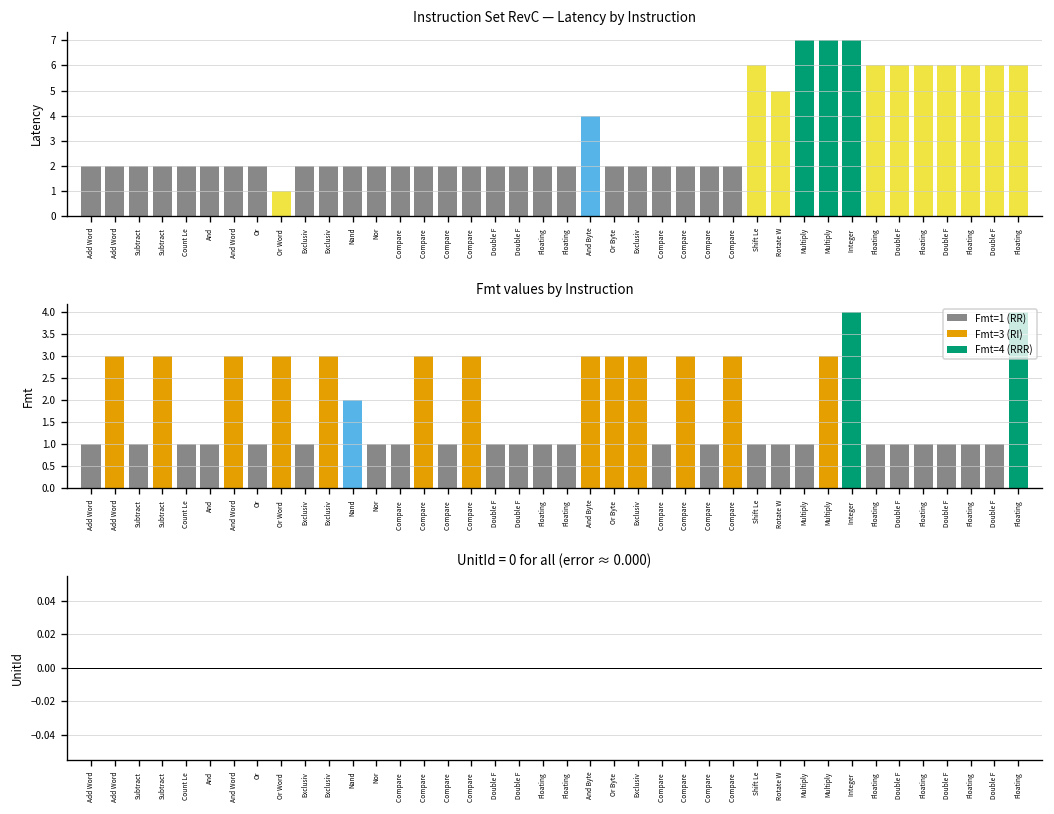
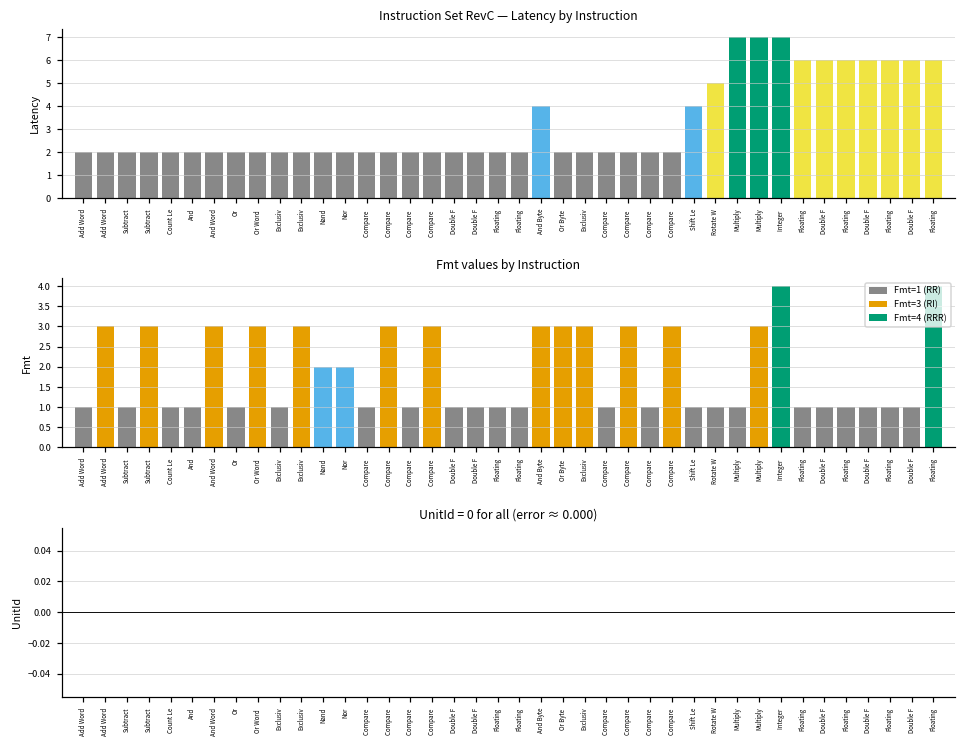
Instruction Set RevC — Latency by Instruction, Or Word: 1 -> 2
Instruction Set RevC — Latency by Instruction, Shift Le: 6 -> 4
Fmt values by Instruction, Nor: 1 -> 2
